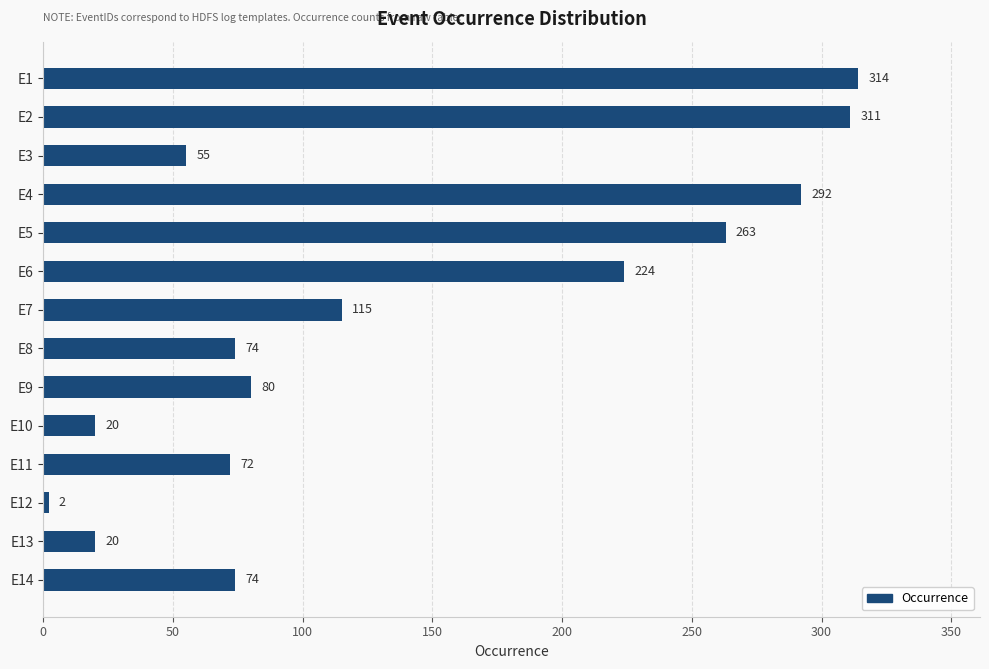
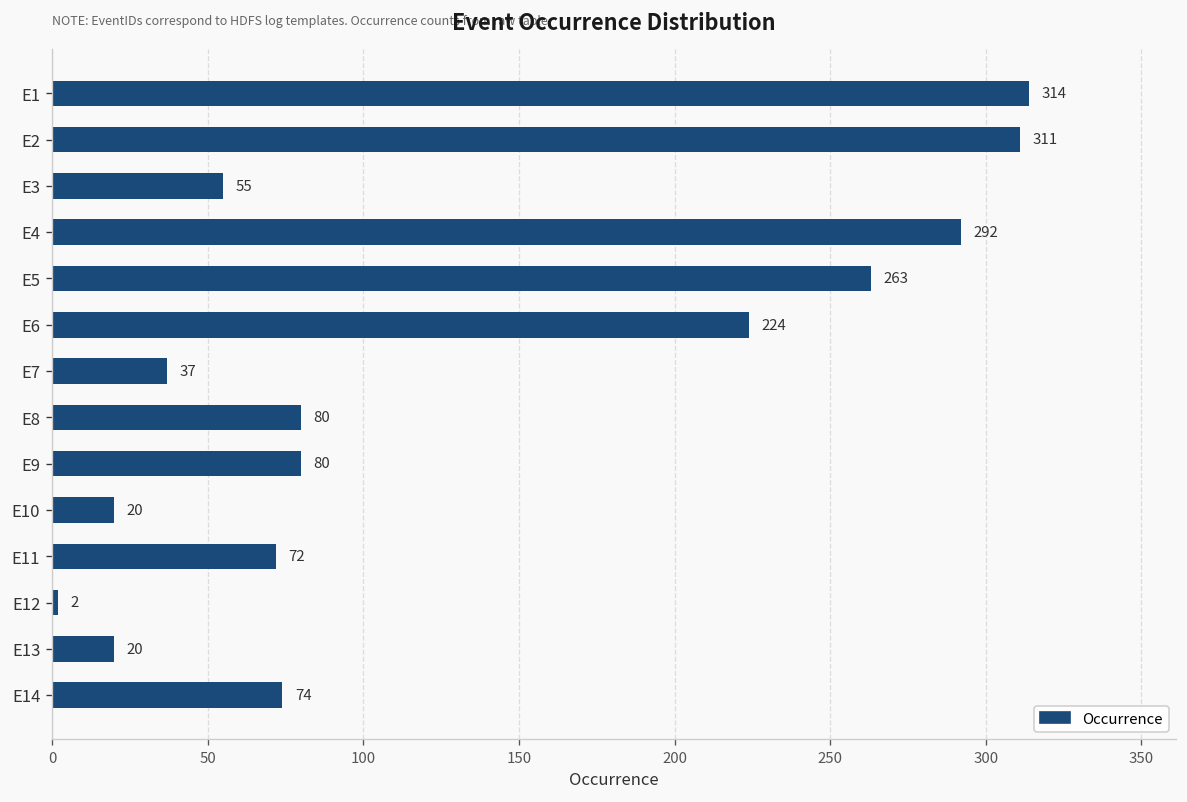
E7: 115 -> 37
E8: 74 -> 80
